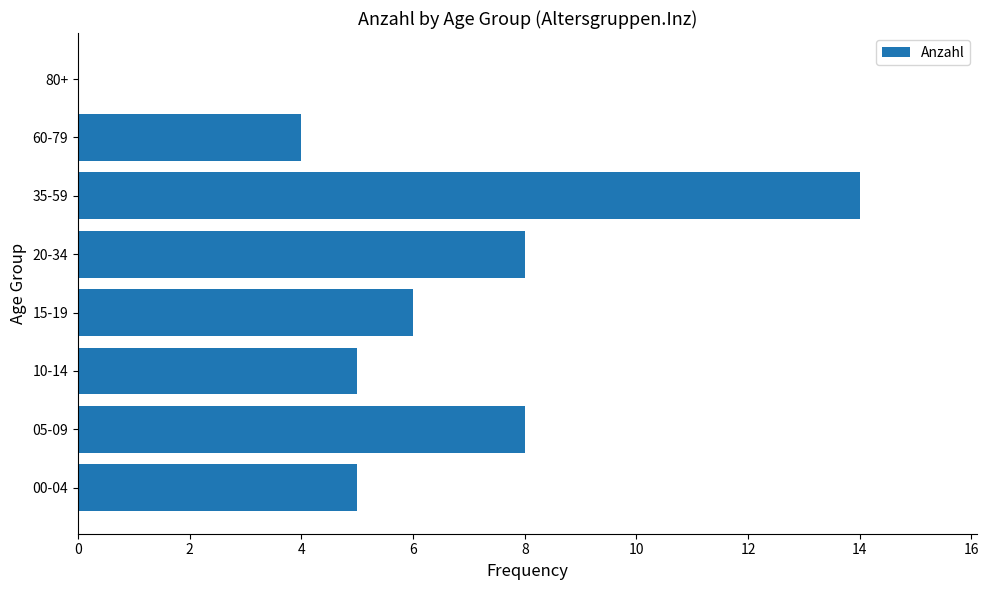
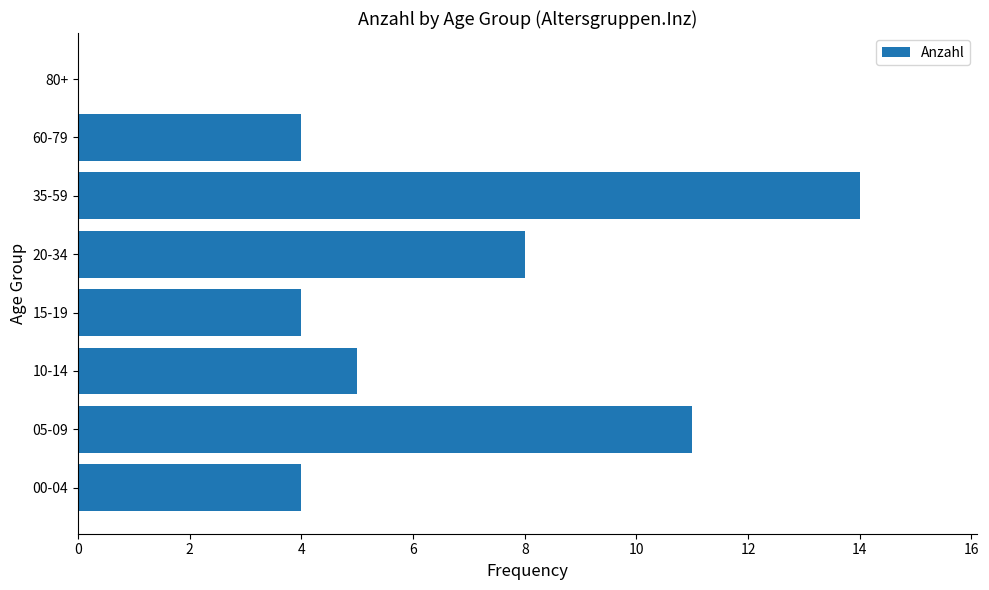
15-19: 6 -> 4
05-09: 8 -> 11
00-04: 5 -> 4
